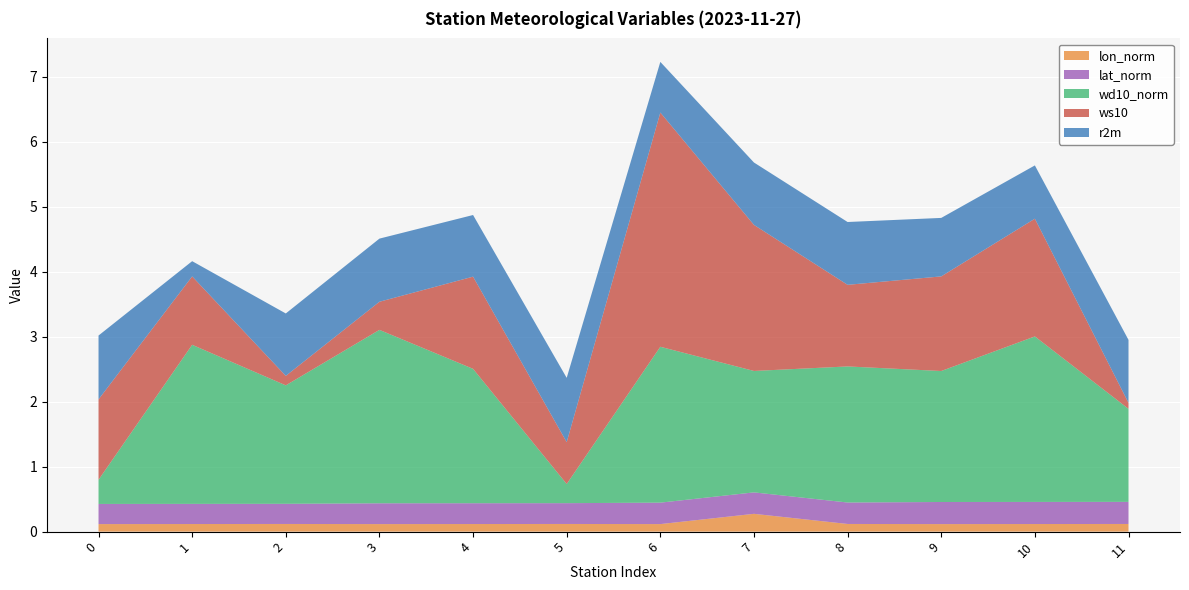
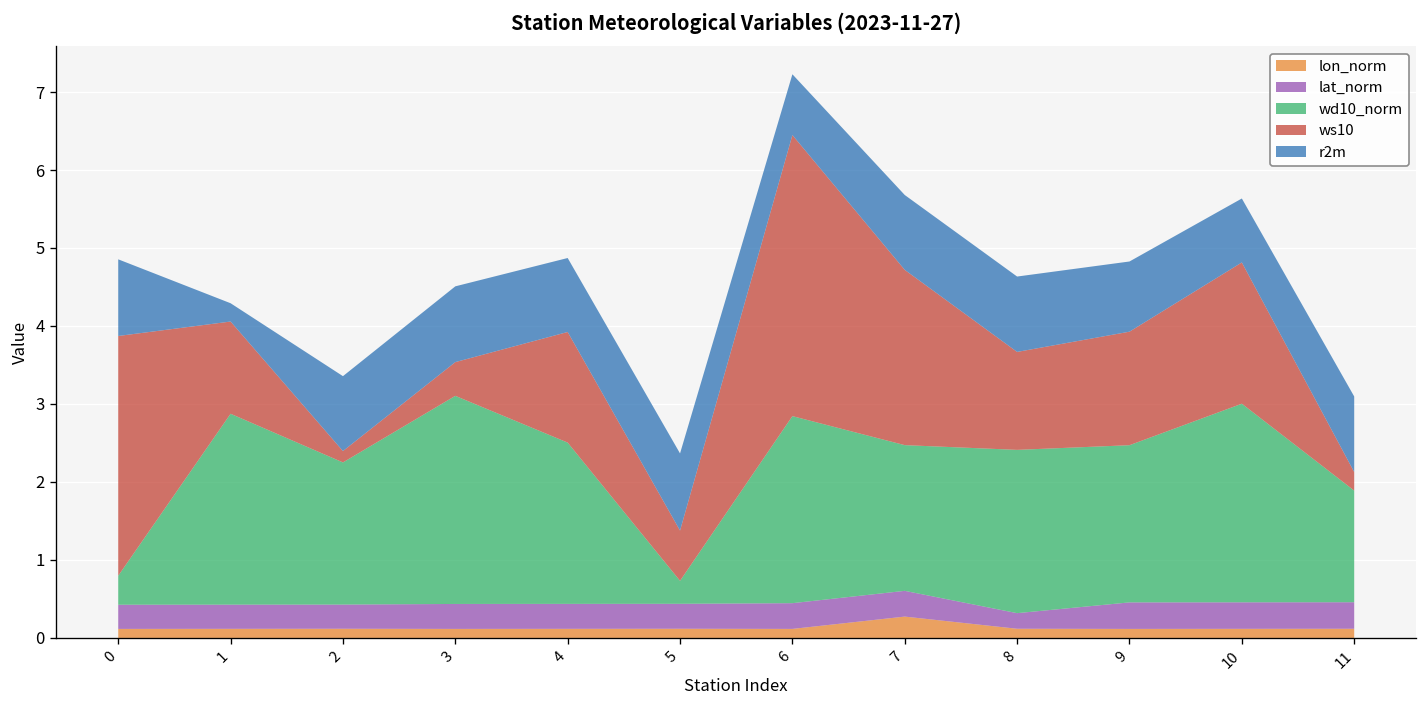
ws10, 0: 1.2 -> 3.1
ws10, 1: 1.1 -> 1.2
lat_norm, 8: 0.3 -> 0.2
ws10, 11: 0.1 -> 0.2
